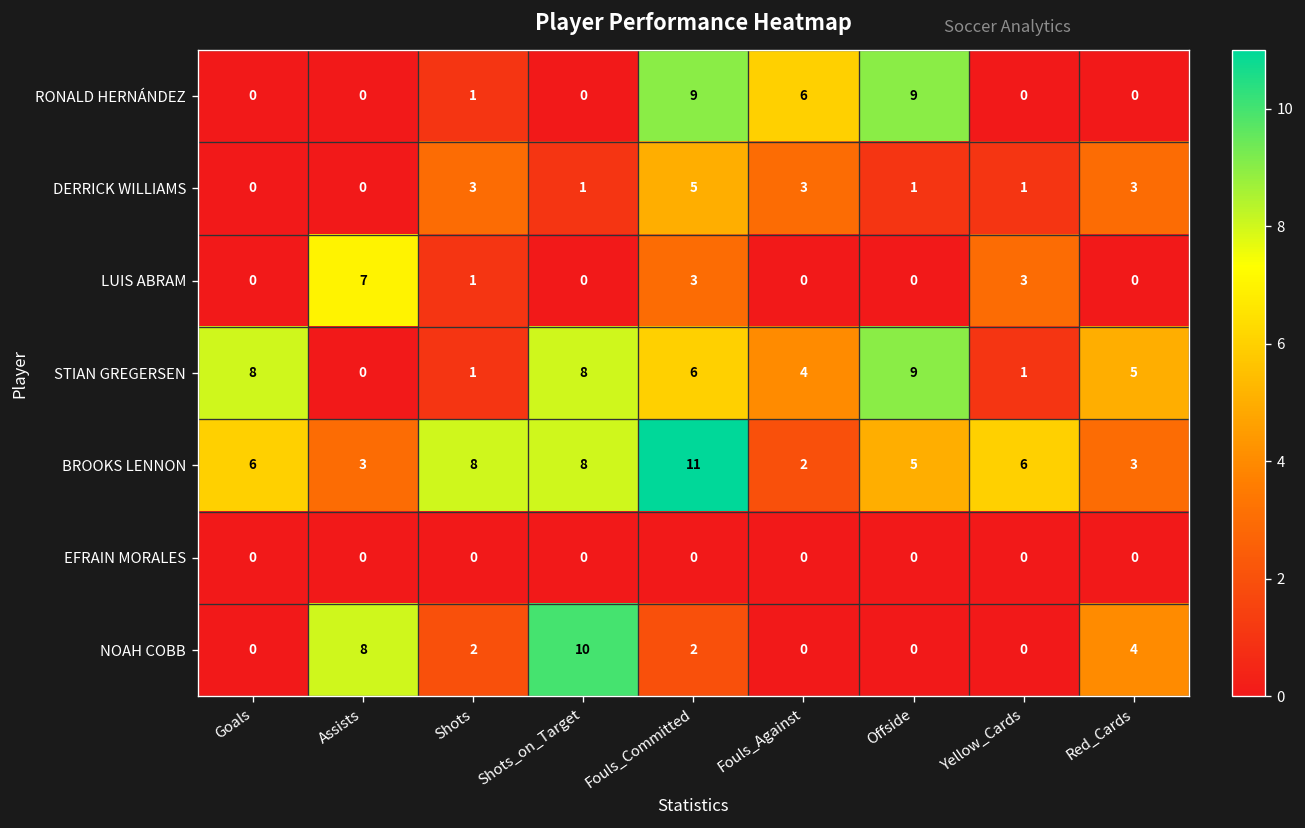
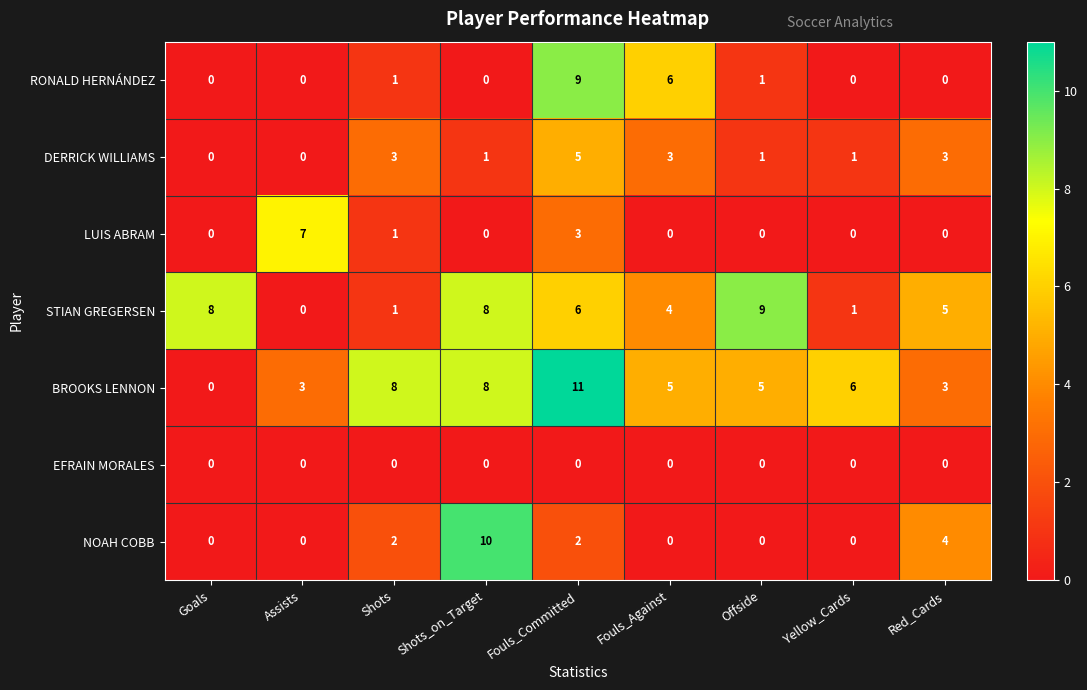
RONALD HERNÁNDEZ, Offside: 9 -> 1
LUIS ABRAM, Yellow_Cards: 3 -> 0
BROOKS LENNON, Goals: 6 -> 0
BROOKS LENNON, Fouls_Against: 2 -> 5
NOAH COBB, Assists: 8 -> 0
